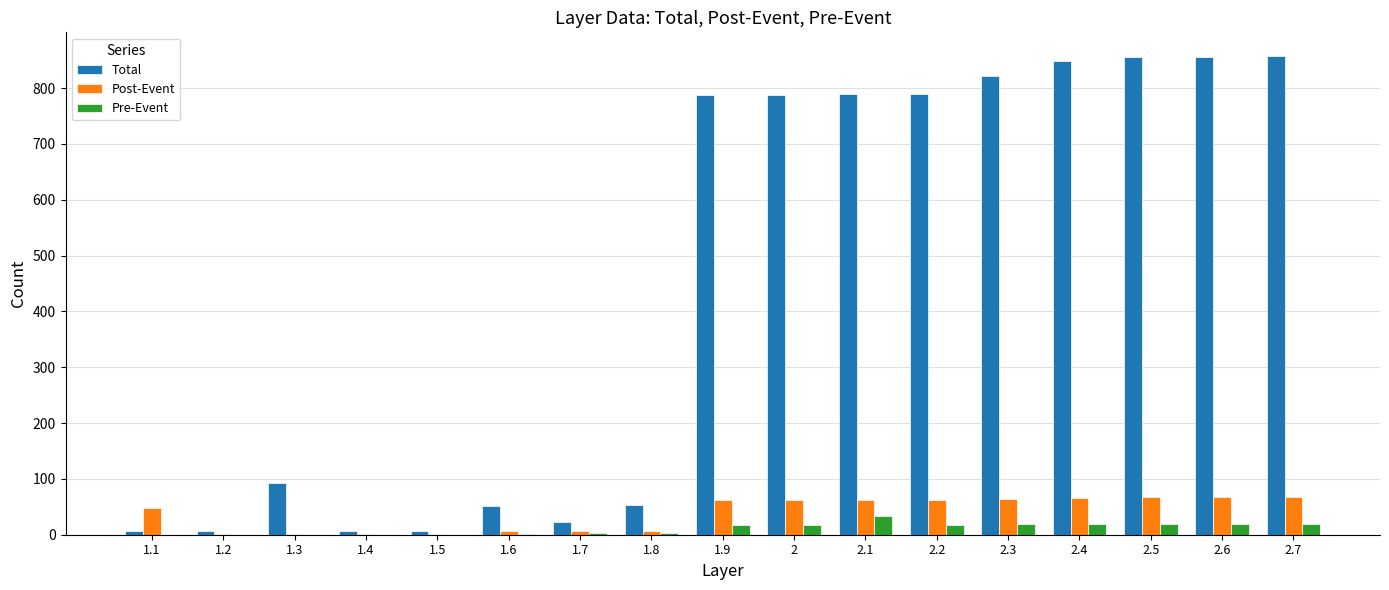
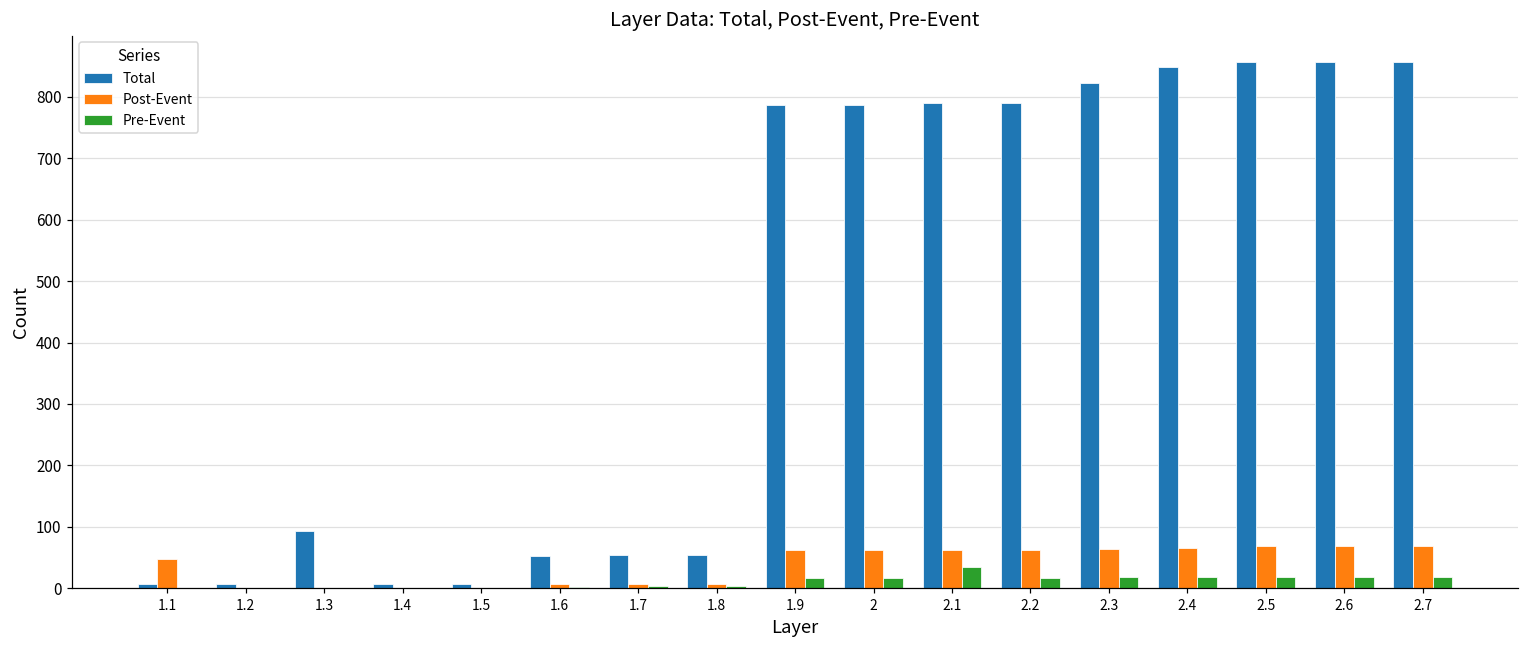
Total, 1.7: 20 -> 50
